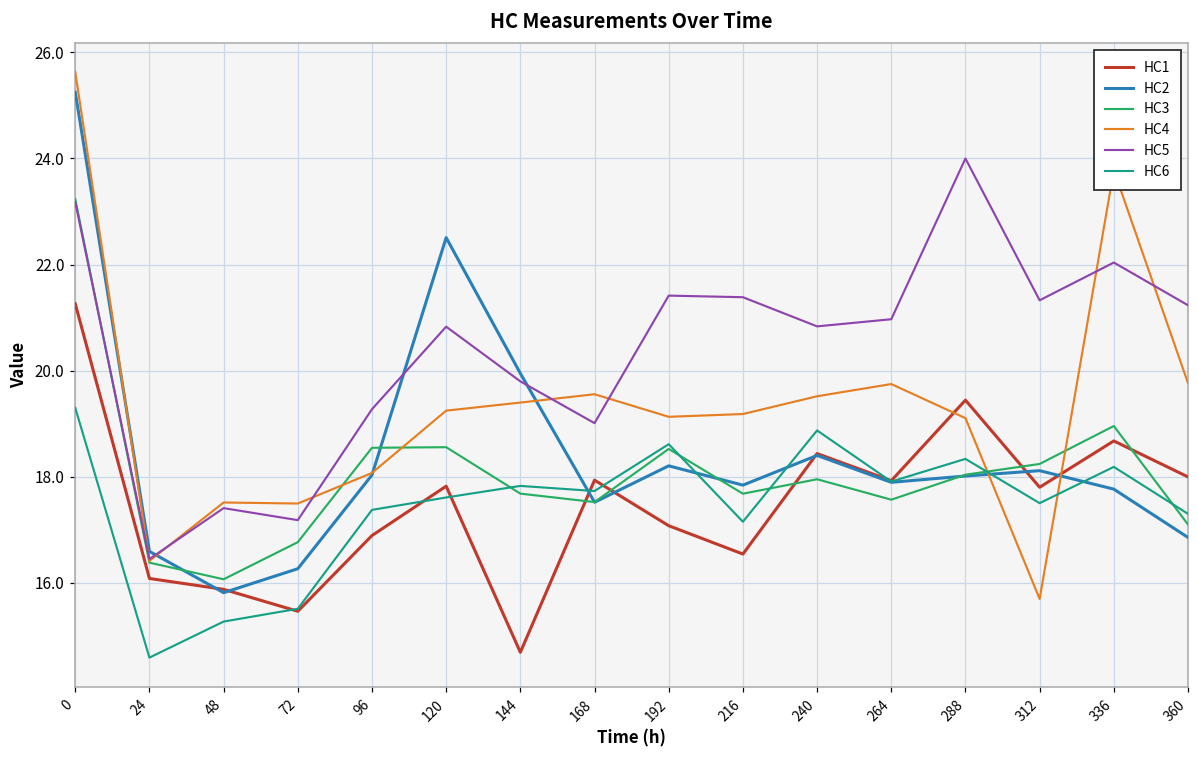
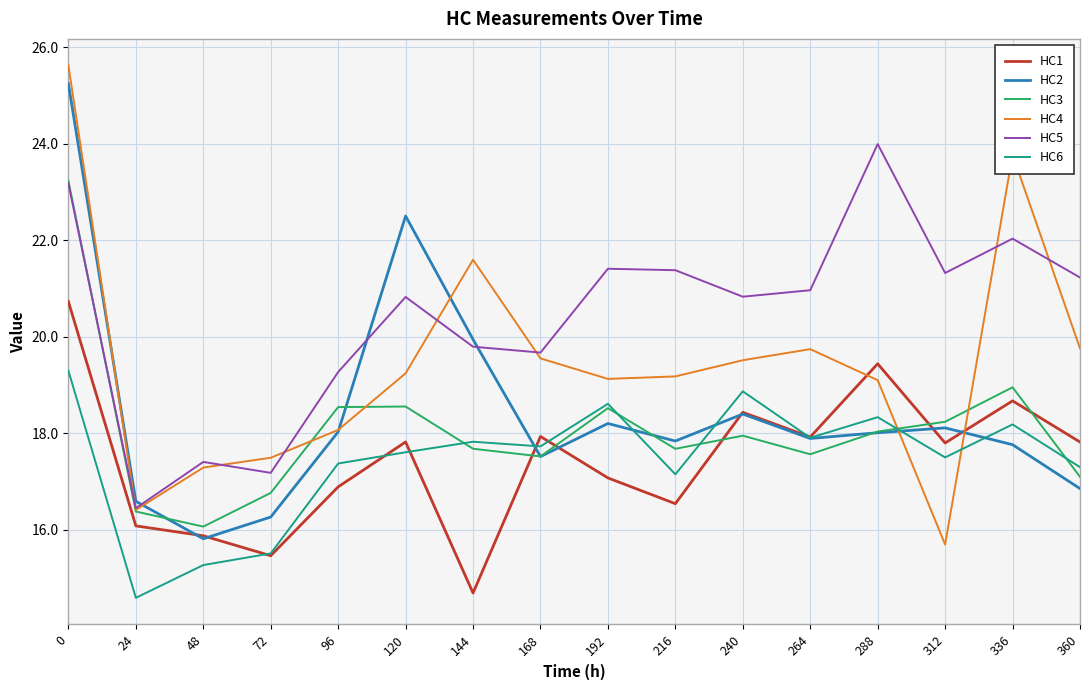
HC1, 0: 21.3 -> 20.7
HC4, 48: 17.5 -> 17.3
HC4, 144: 19.4 -> 21.6
HC5, 168: 19.0 -> 19.7
HC1, 360: 18.0 -> 17.8
